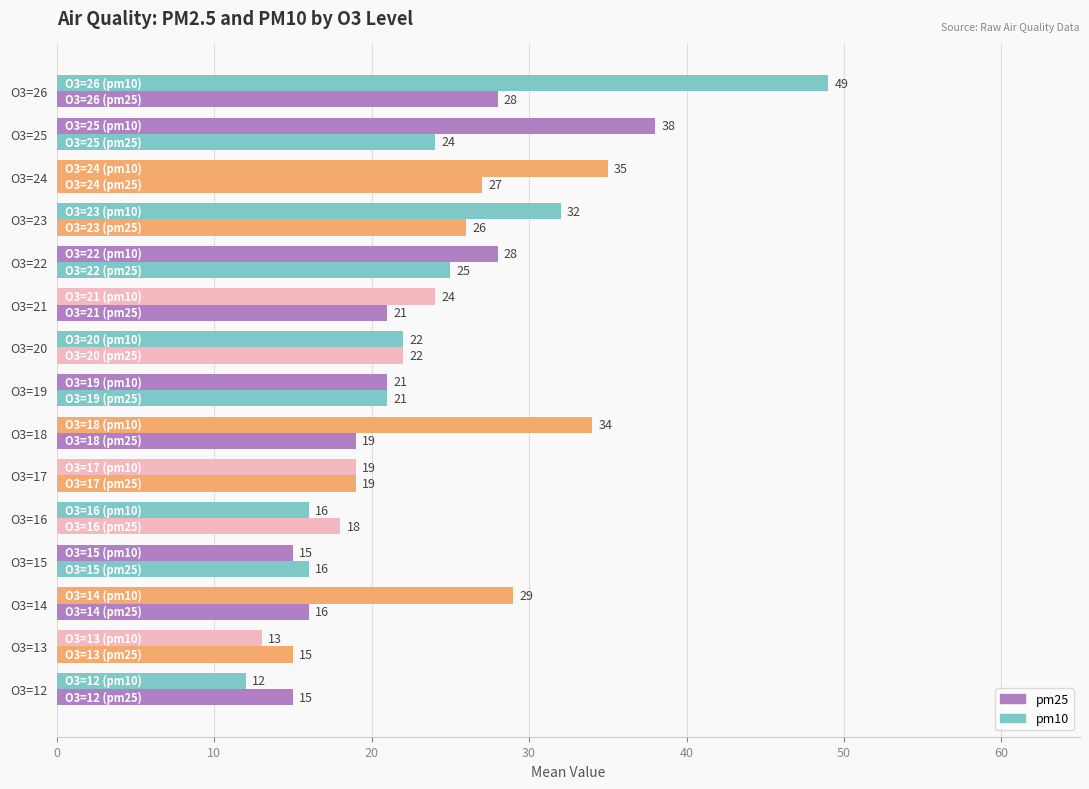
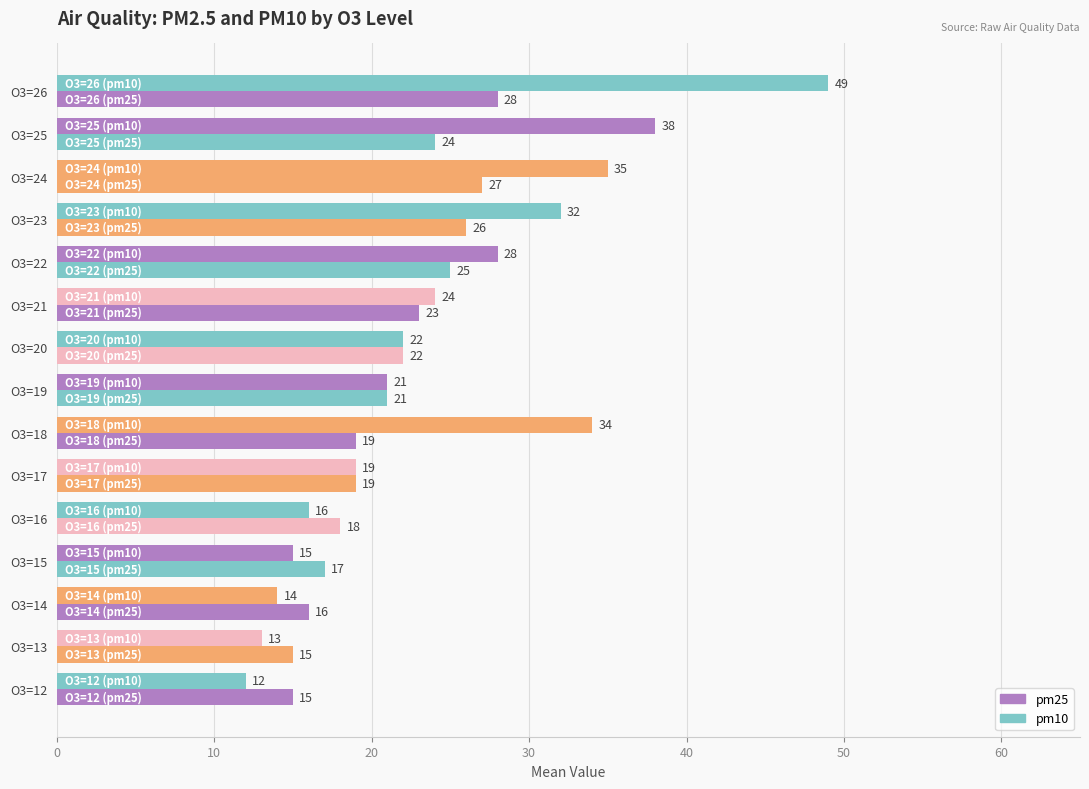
pm25, O3=21: 21 -> 23
pm25, O3=15: 16 -> 17
pm10, O3=14: 29 -> 14
